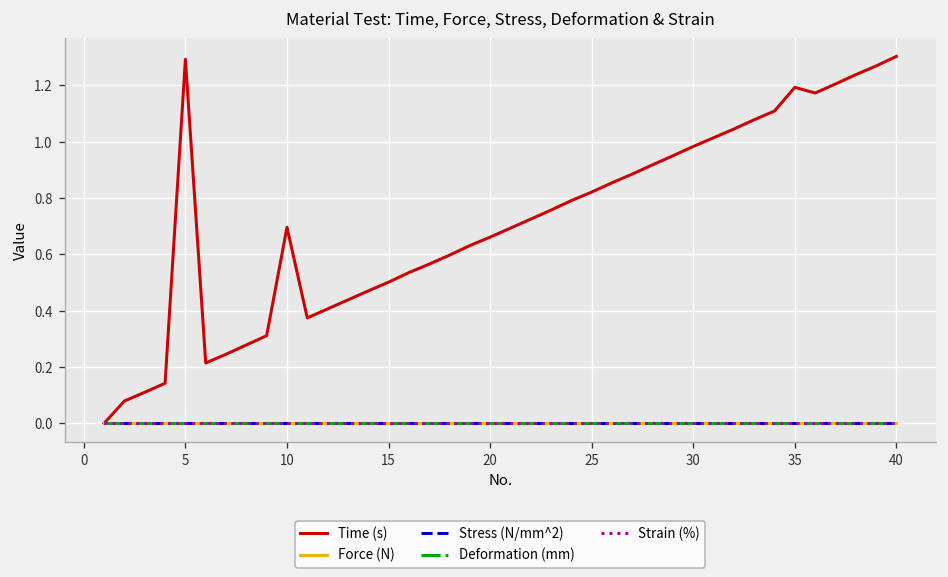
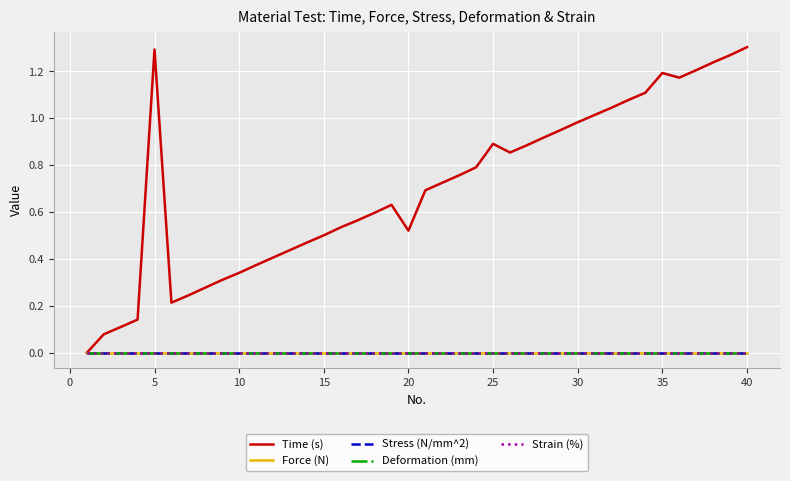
Time (s), 10: 0.70 -> 0.34
Time (s), 20: 0.66 -> 0.52
Time (s), 25: 0.82 -> 0.89
